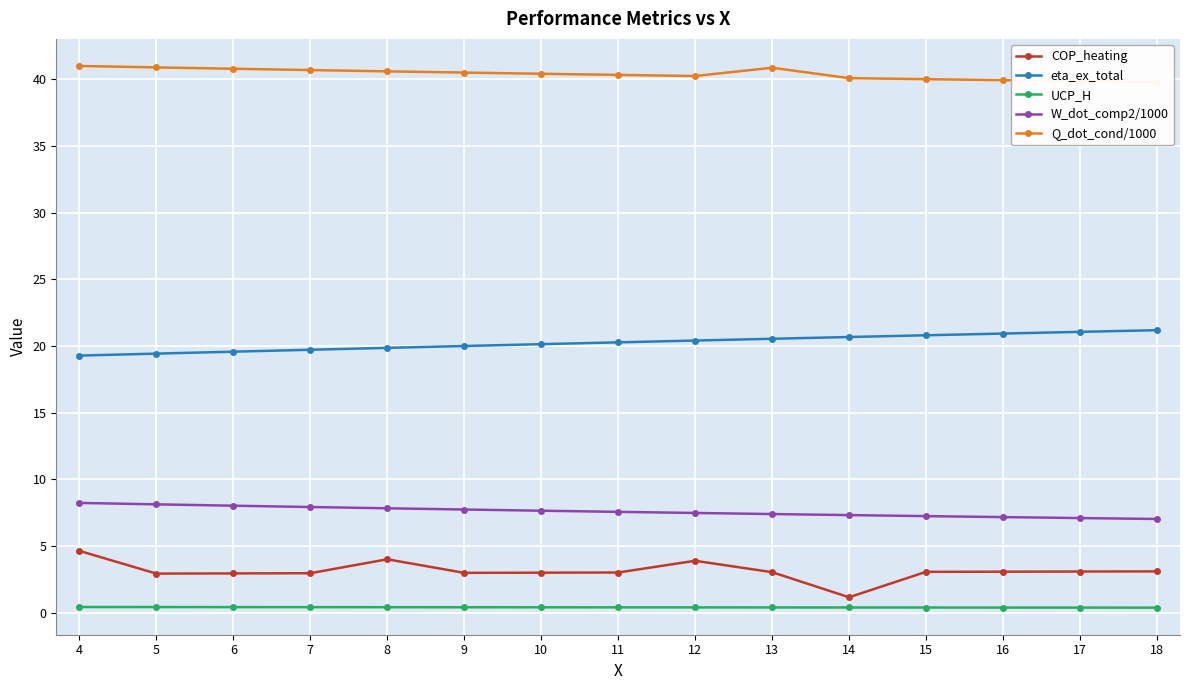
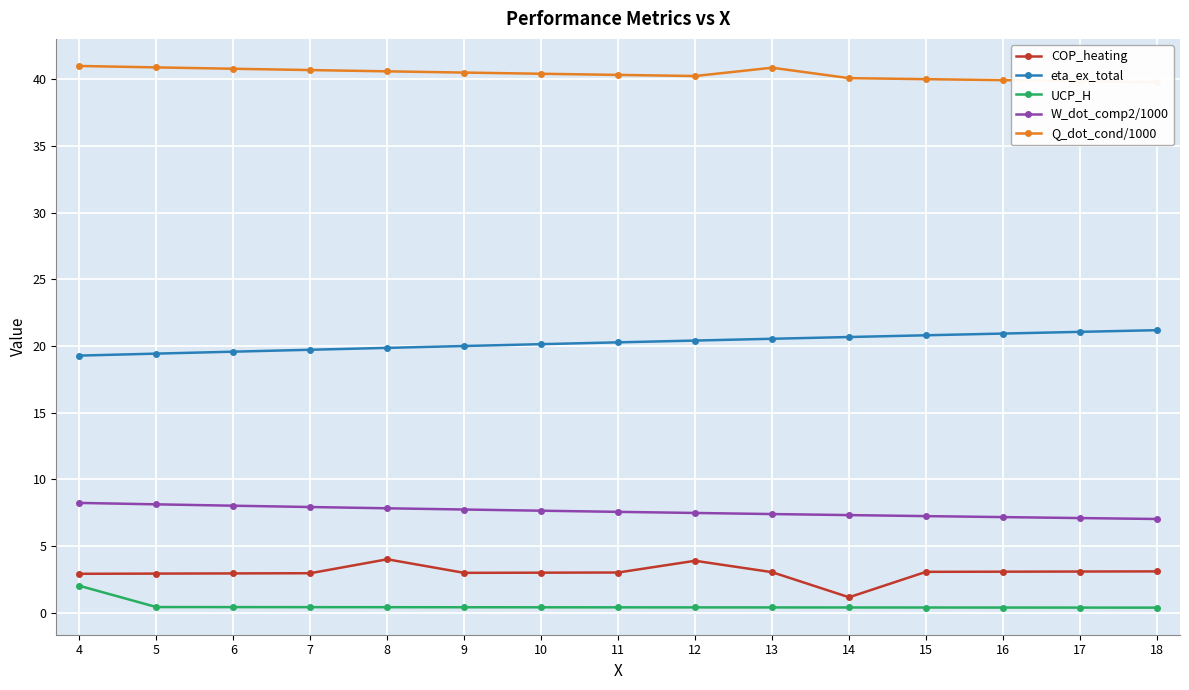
COP_heating, 4: 4.6 -> 2.9
UCP_H, 4: 0.4 -> 2.0
